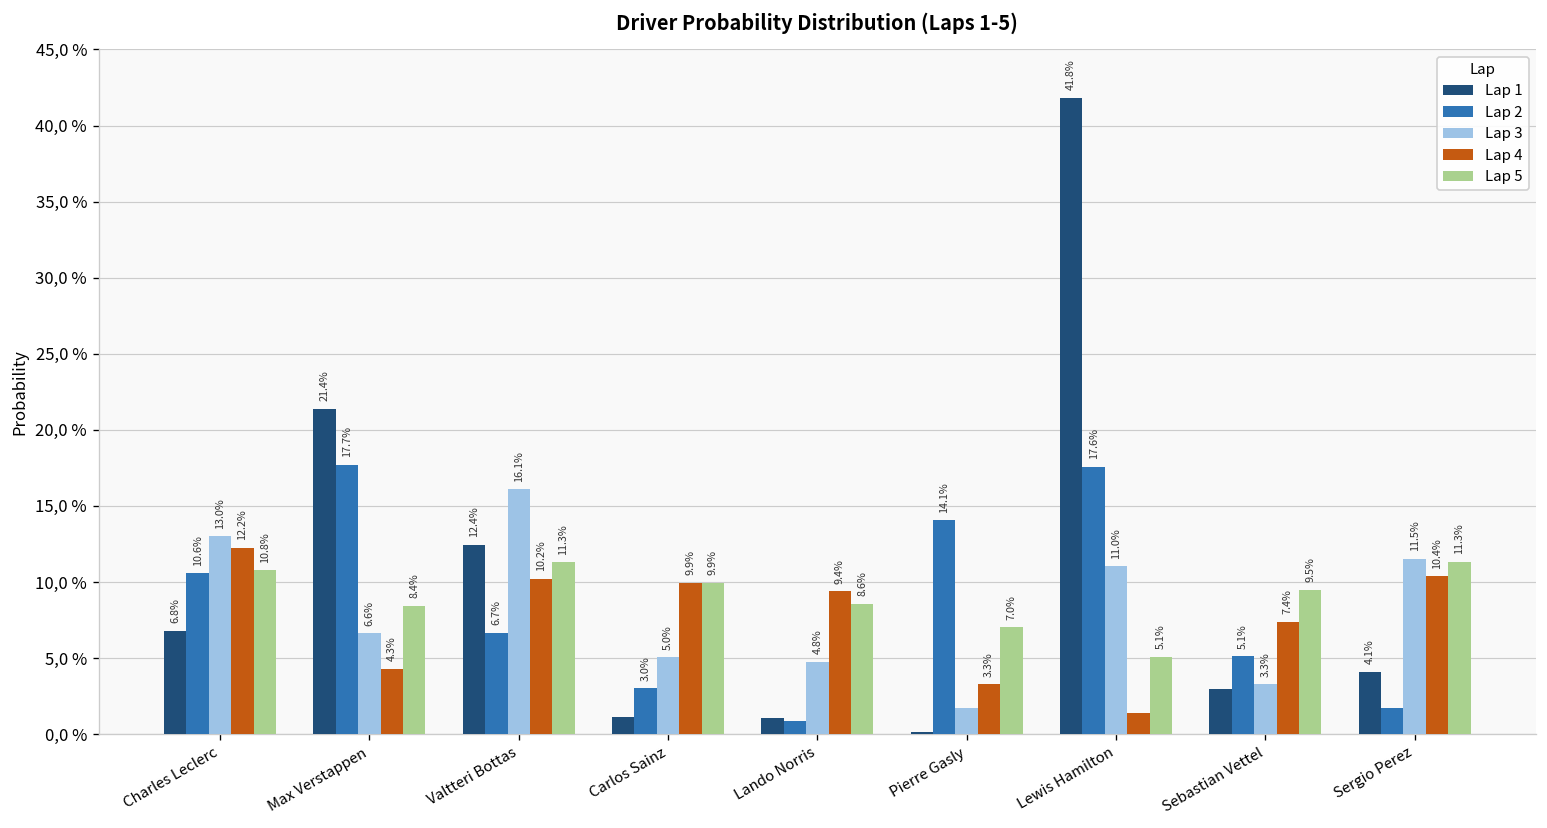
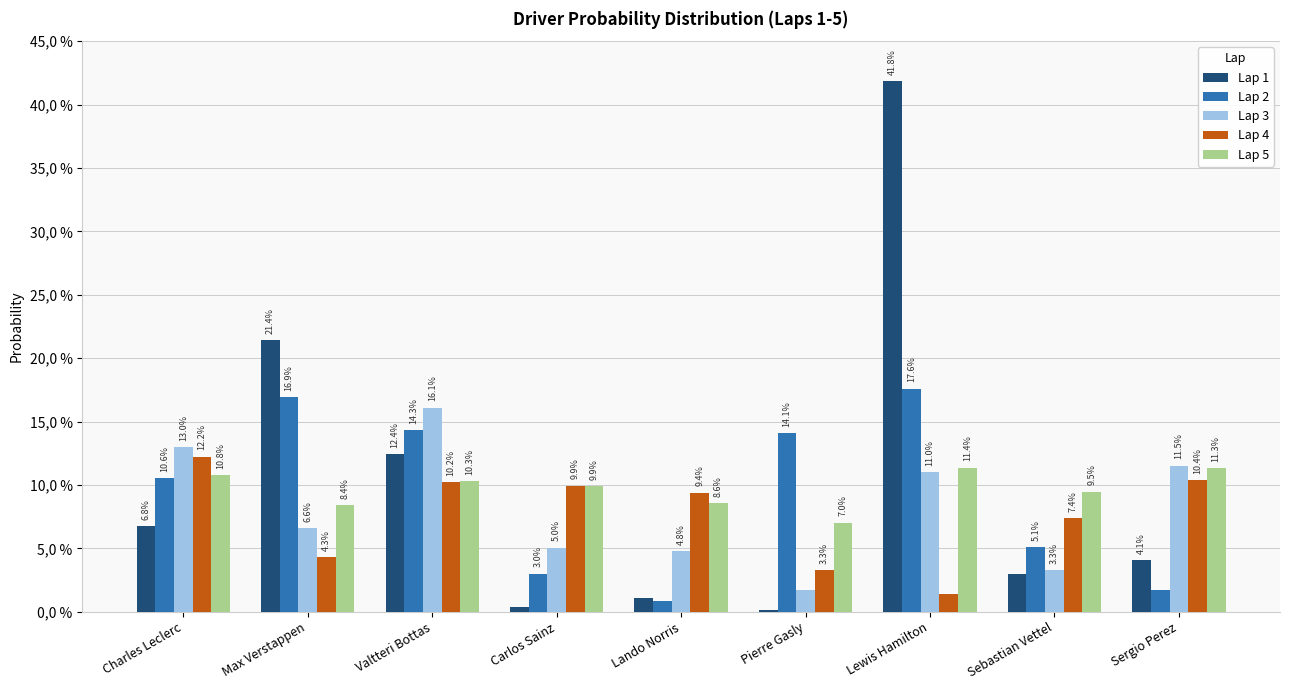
Lap 2, Max Verstappen: 17.7% -> 16.9%
Lap 2, Valtteri Bottas: 6.7% -> 14.3%
Lap 5, Valtteri Bottas: 11.3% -> 10.3%
Lap 1, Carlos Sainz: 11 % -> 3 %
Lap 5, Lewis Hamilton: 5.1% -> 11.4%
